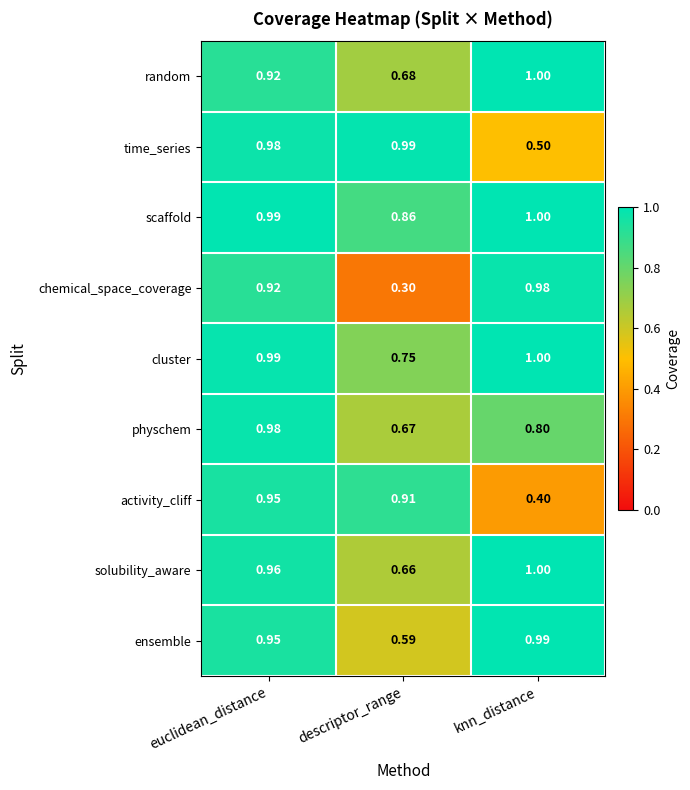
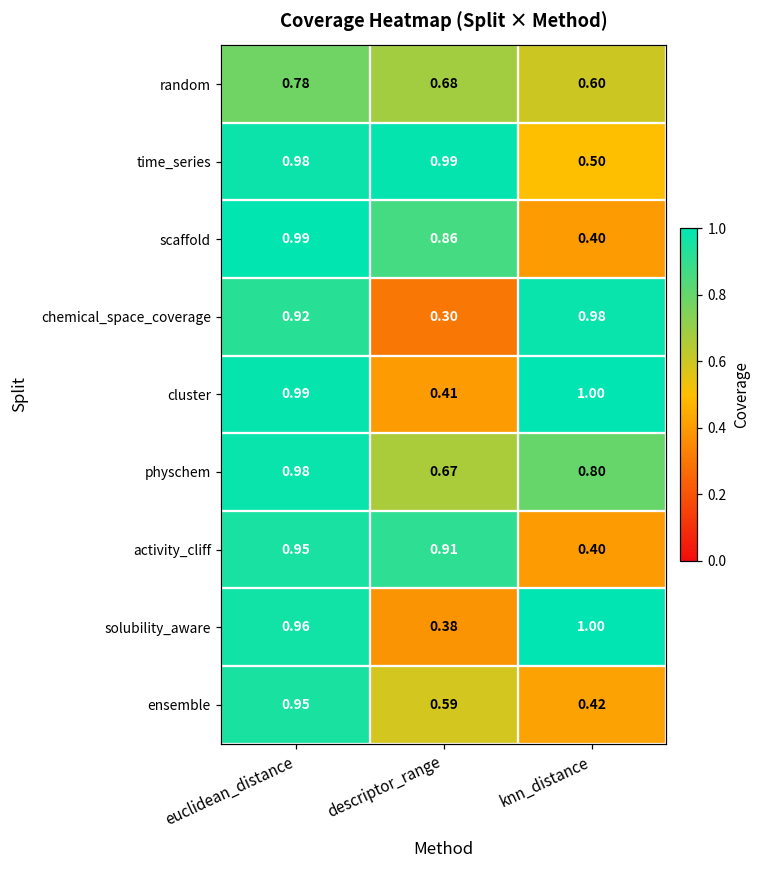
random, euclidean_distance: 0.92 -> 0.78
random, knn_distance: 1.00 -> 0.60
scaffold, knn_distance: 1.00 -> 0.40
cluster, descriptor_range: 0.75 -> 0.41
solubility_aware, descriptor_range: 0.66 -> 0.38
ensemble, knn_distance: 0.99 -> 0.42
